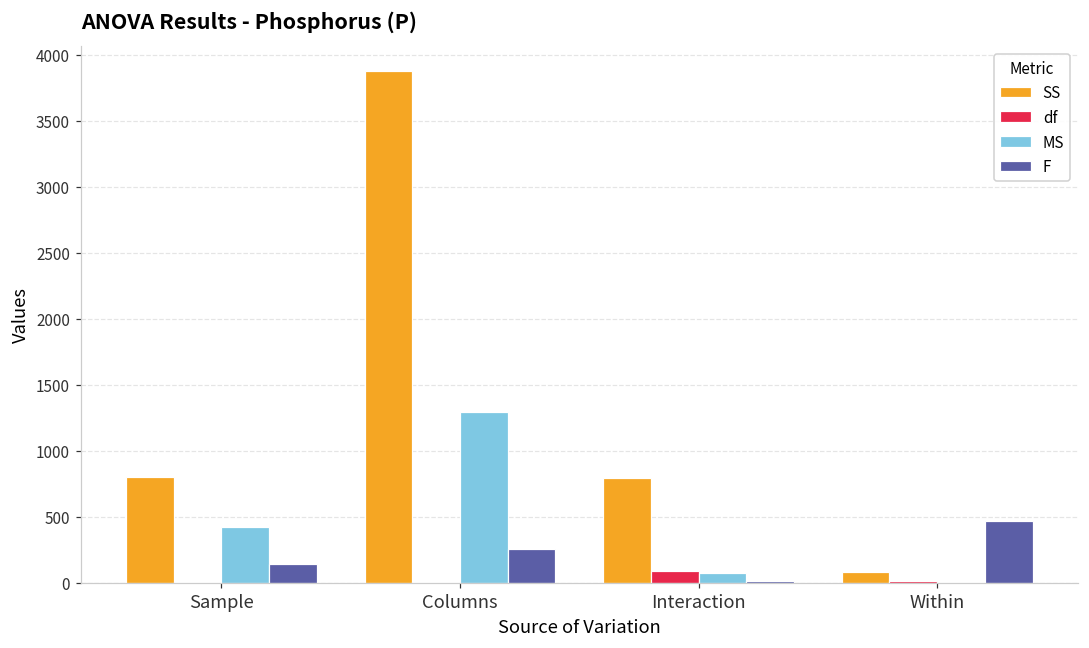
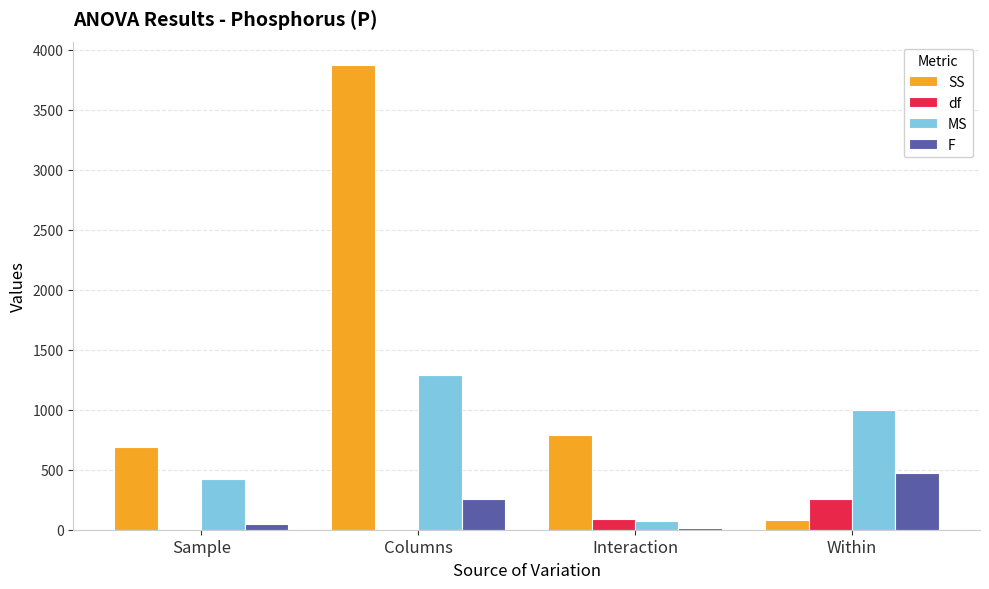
SS, Sample: 810 -> 690
F, Sample: 140 -> 50
df, Within: 20 -> 260
MS, Within: 10 -> 1000
